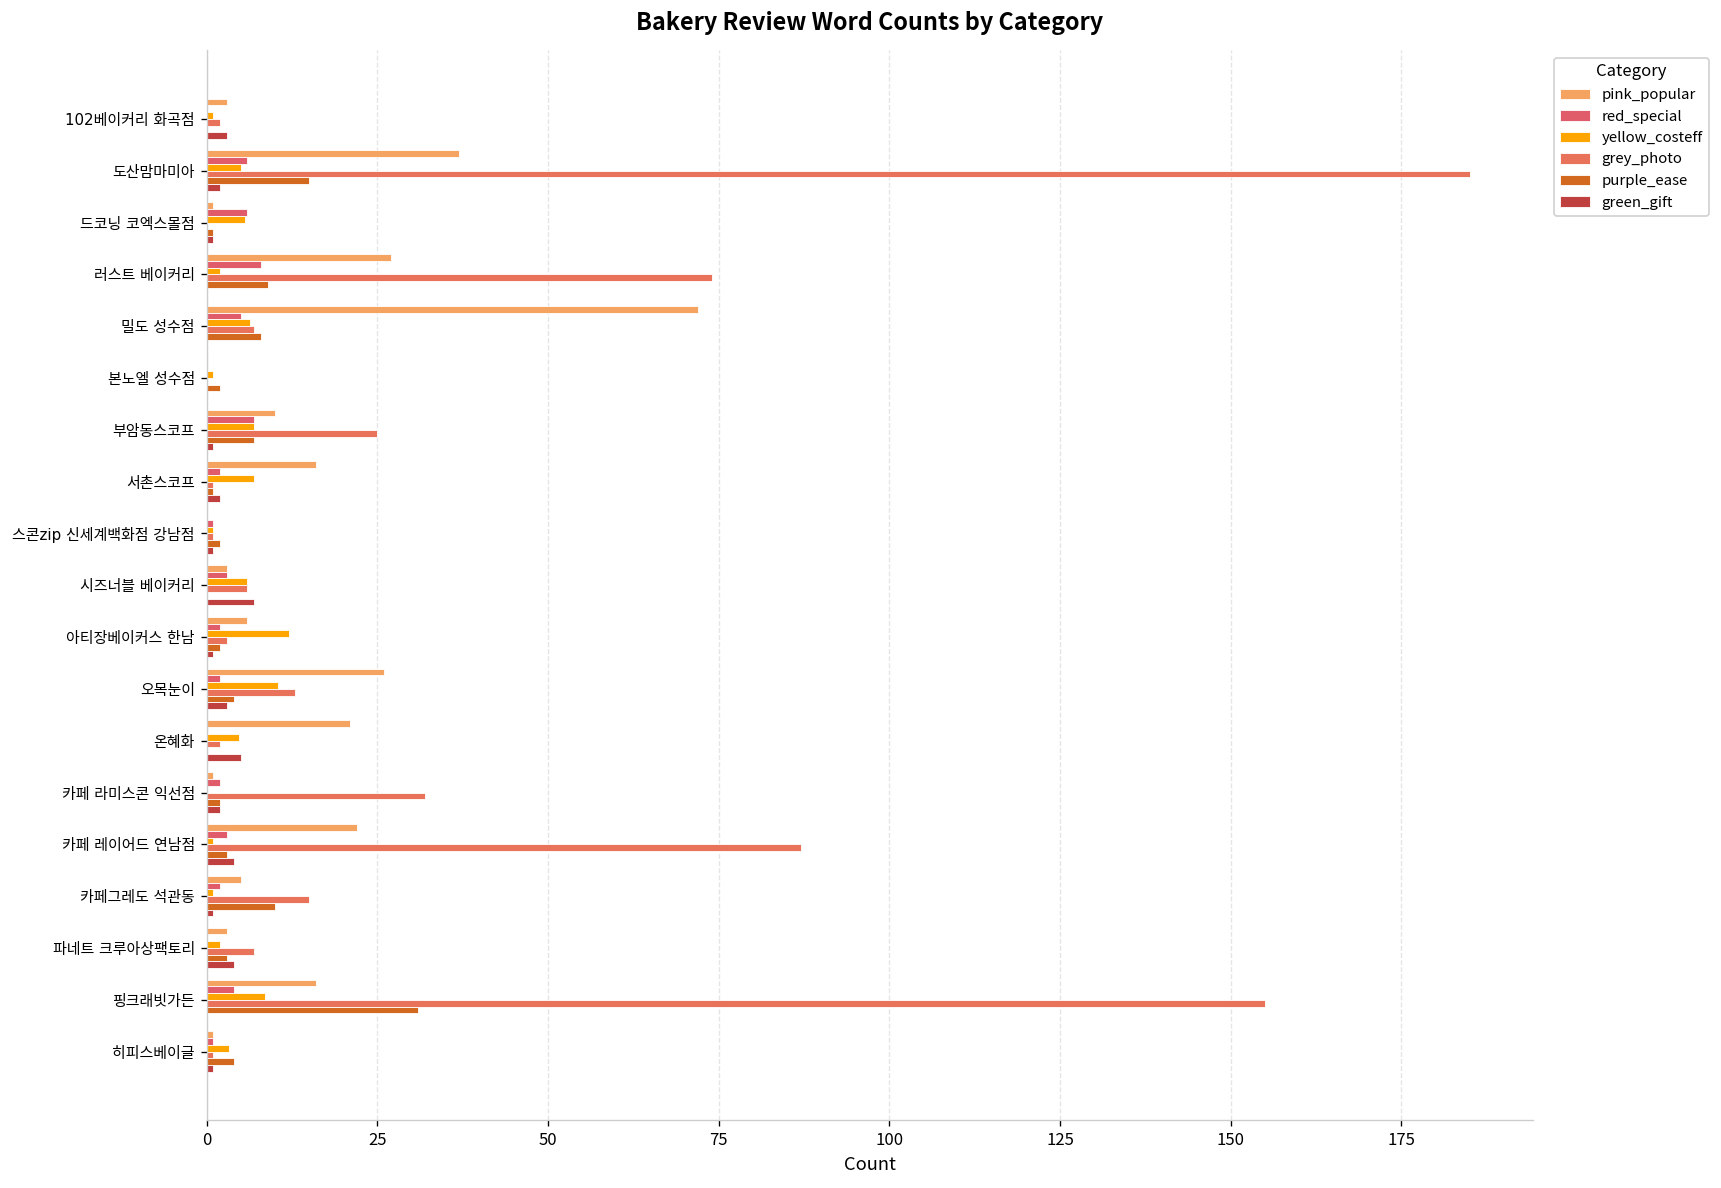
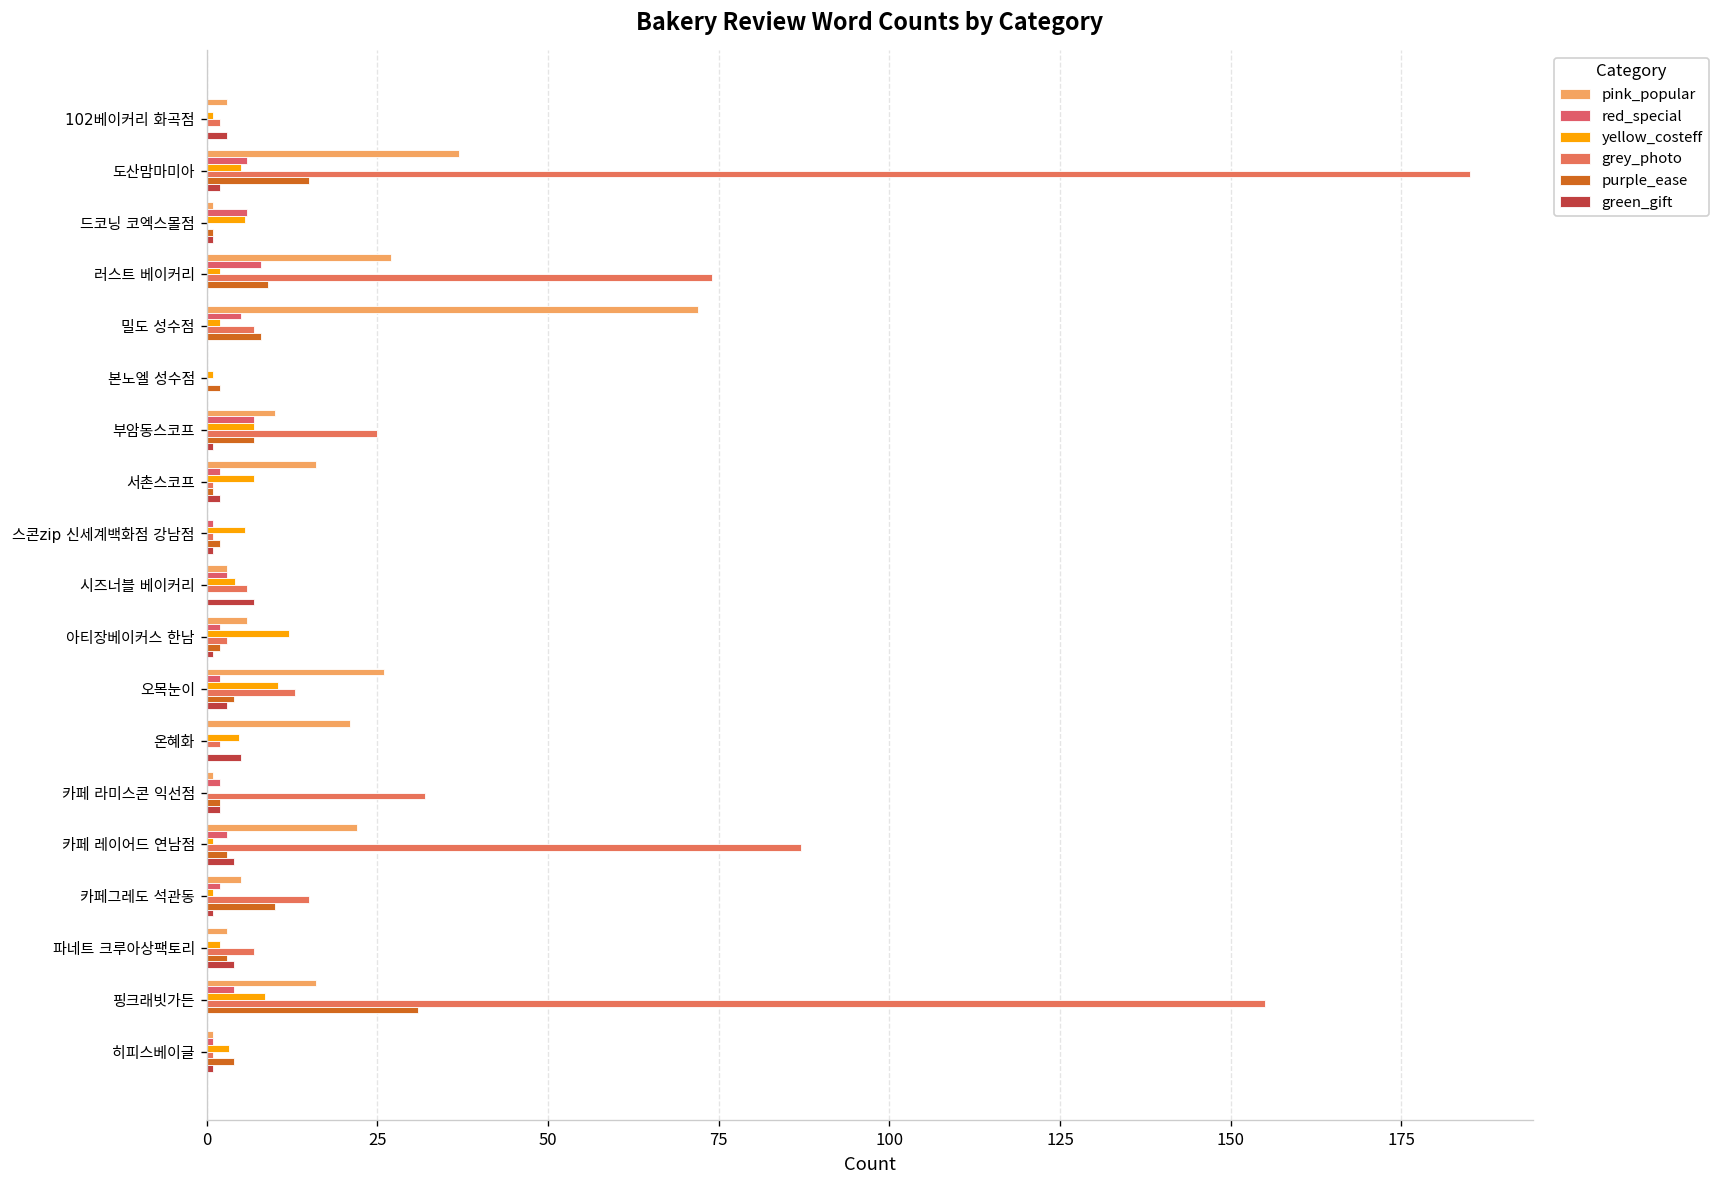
yellow_costeff, 밀도 성수점: 6 -> 2
yellow_costeff, 스콘zip 신세계백화점 강남점: 1 -> 6
yellow_costeff, 시즈너블 베이커리: 6 -> 4
